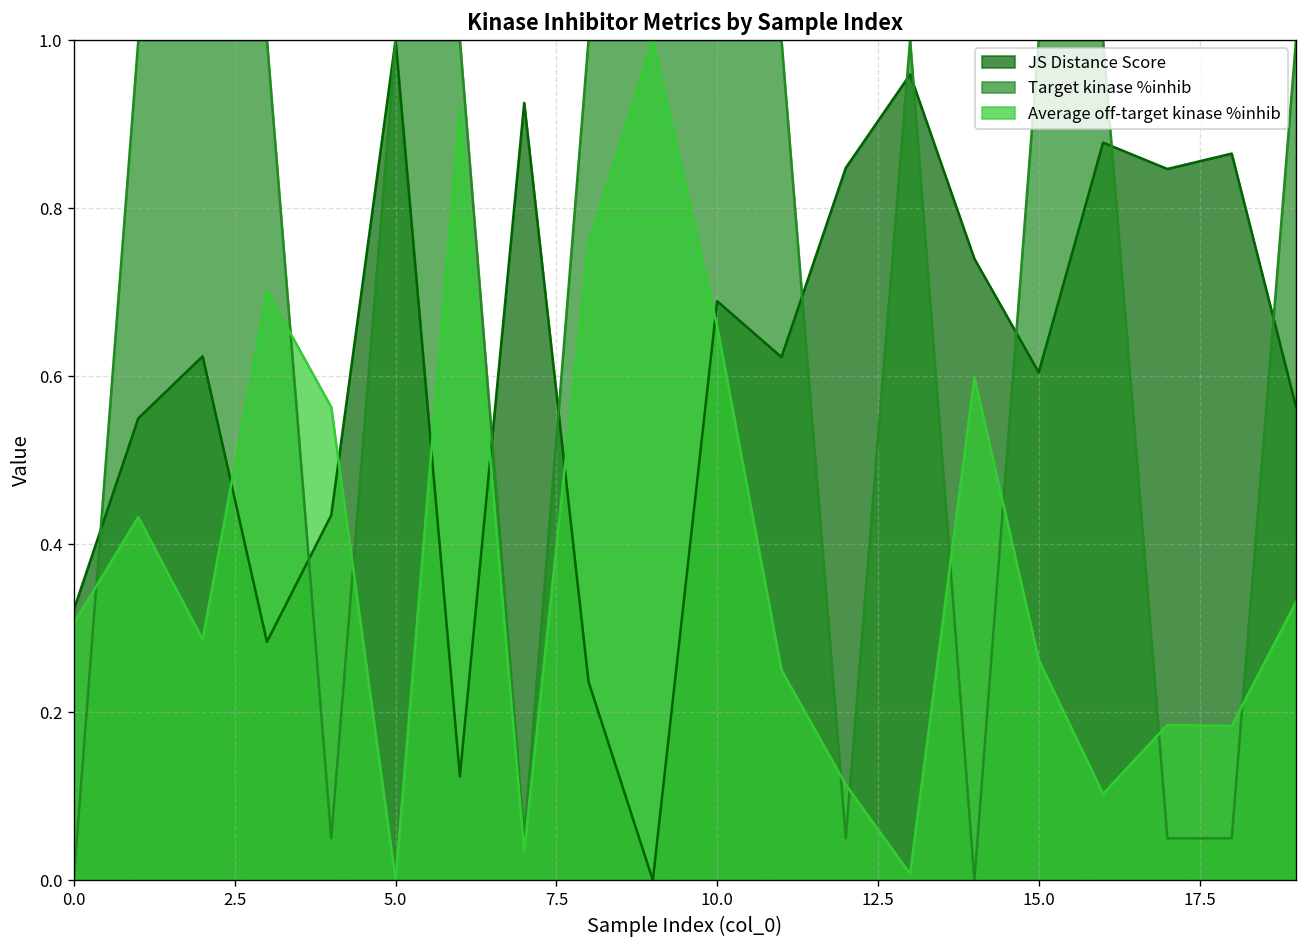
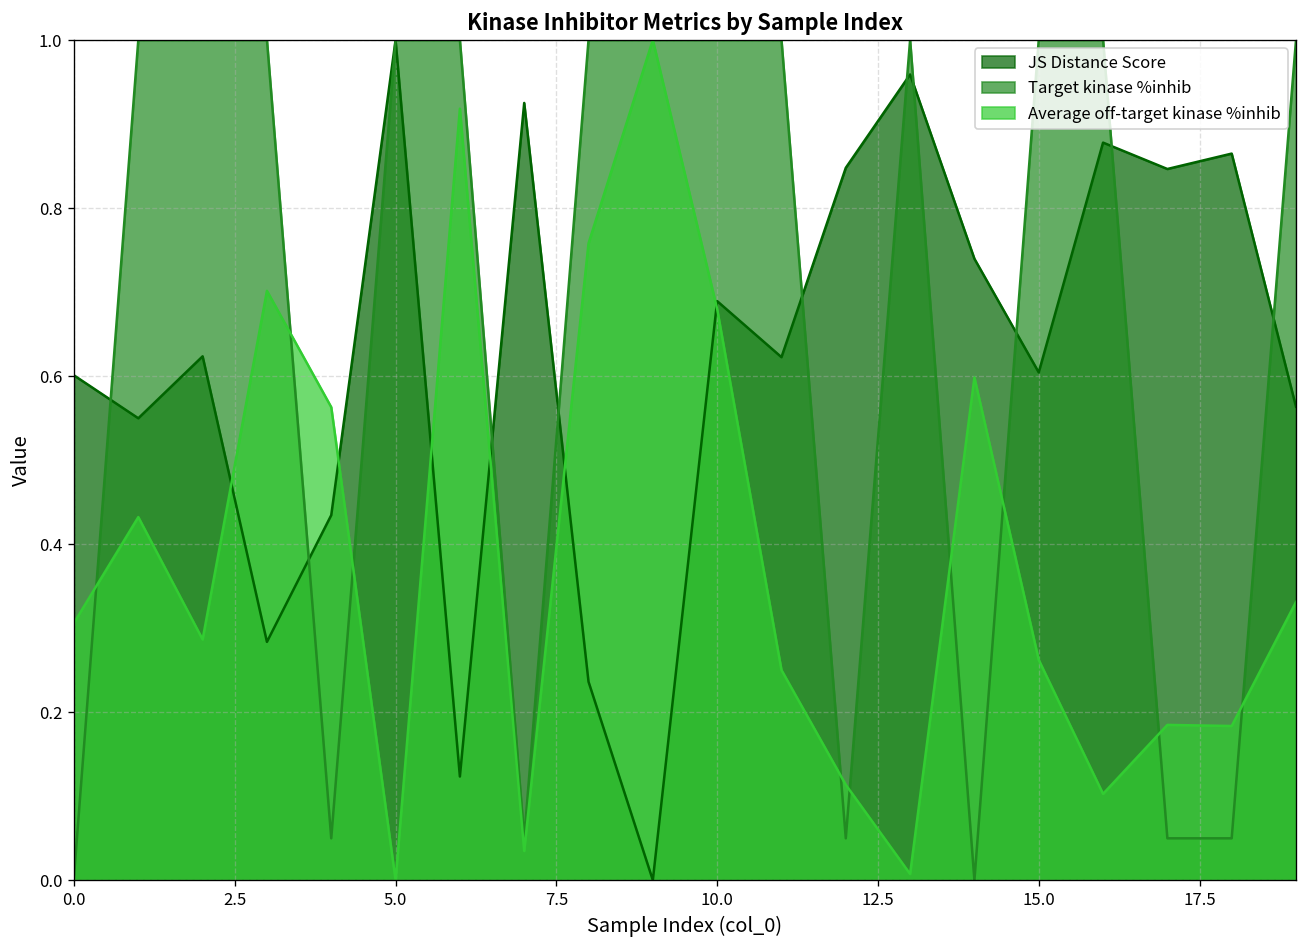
JS Distance Score, 0.0: 0.32 -> 0.60
Average off-target kinase %inhib, 10.0: 0.66 -> 0.68
